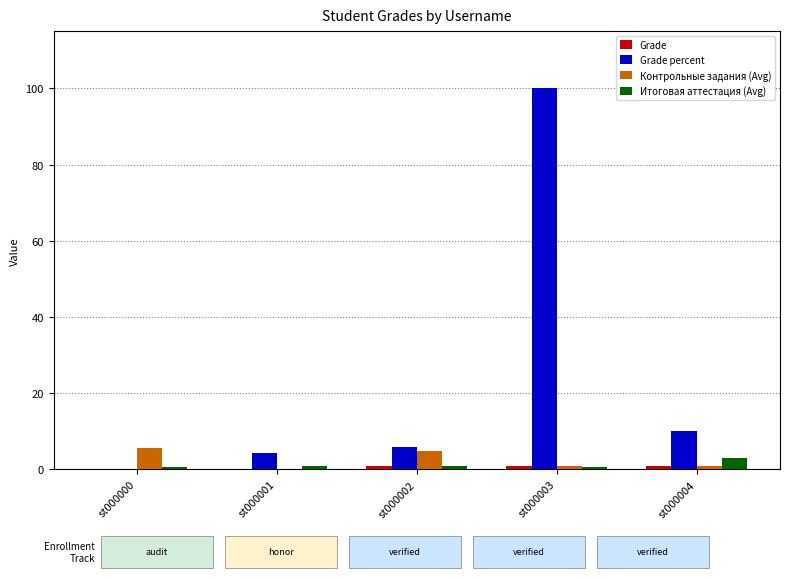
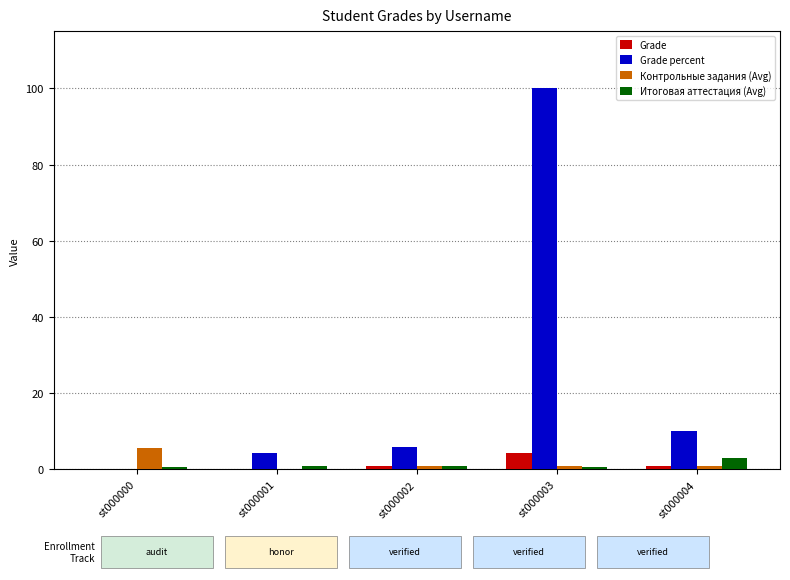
Контрольные задания (Avg), st000002: 5 -> 1
Grade, st000003: 1 -> 4
